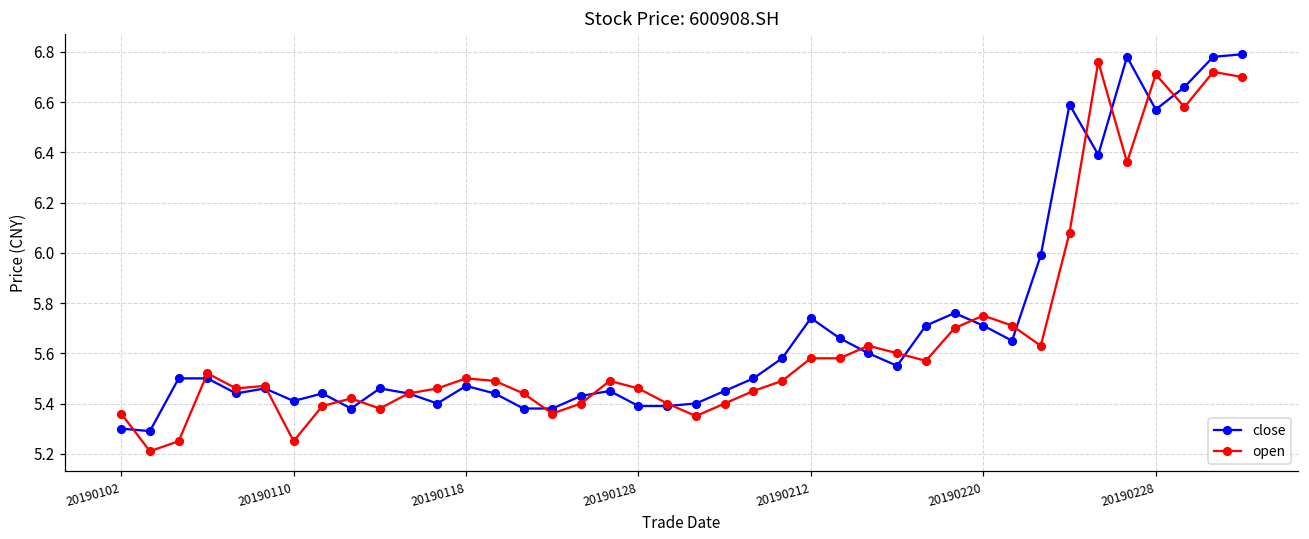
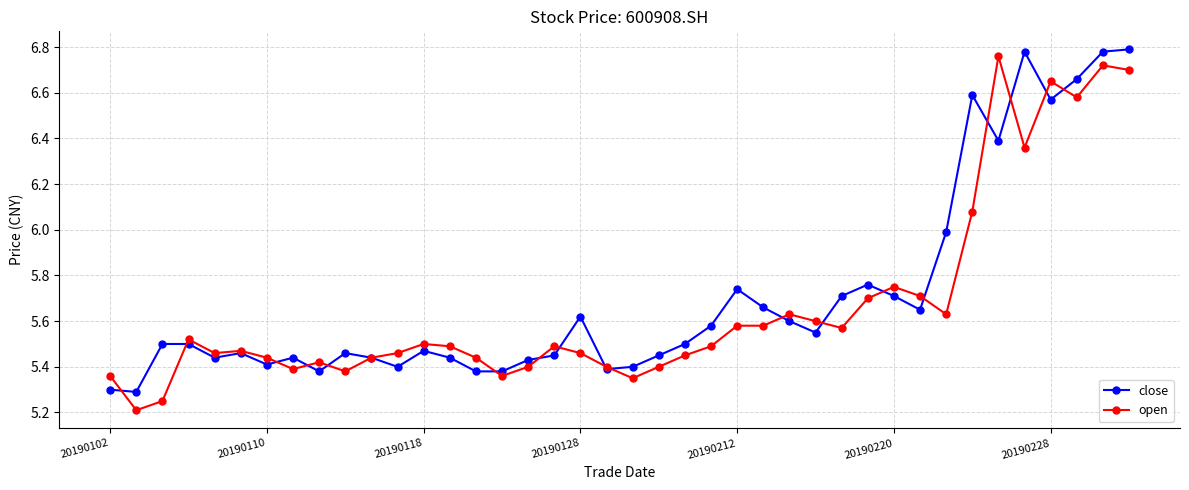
open, 20190110: 5.25 -> 5.44
close, 20190128: 5.39 -> 5.62
open, 20190228: 6.71 -> 6.65
